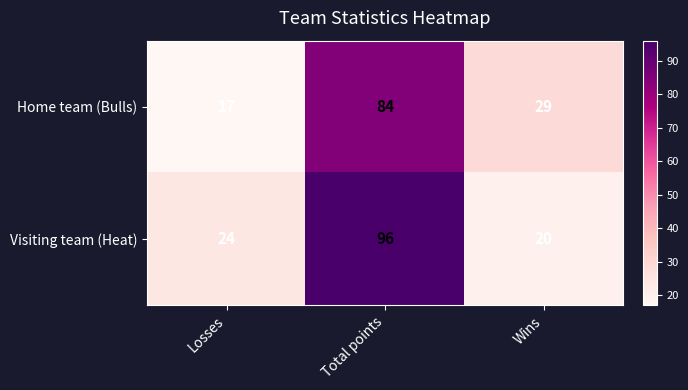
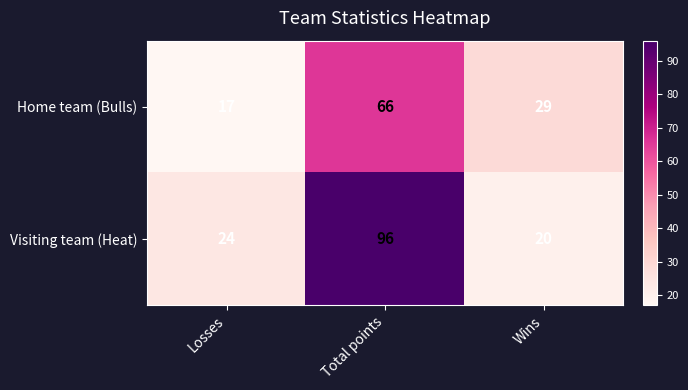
Home team (Bulls), Total points: 84 -> 66
